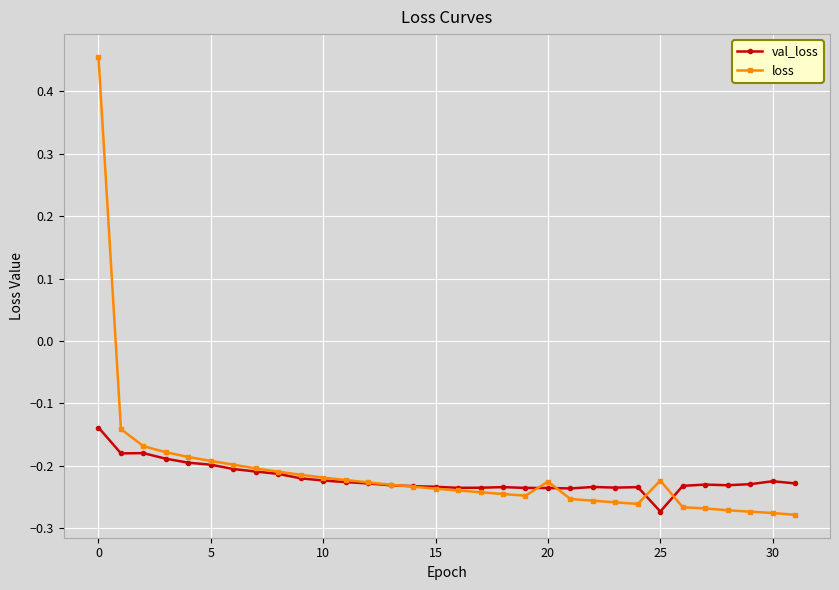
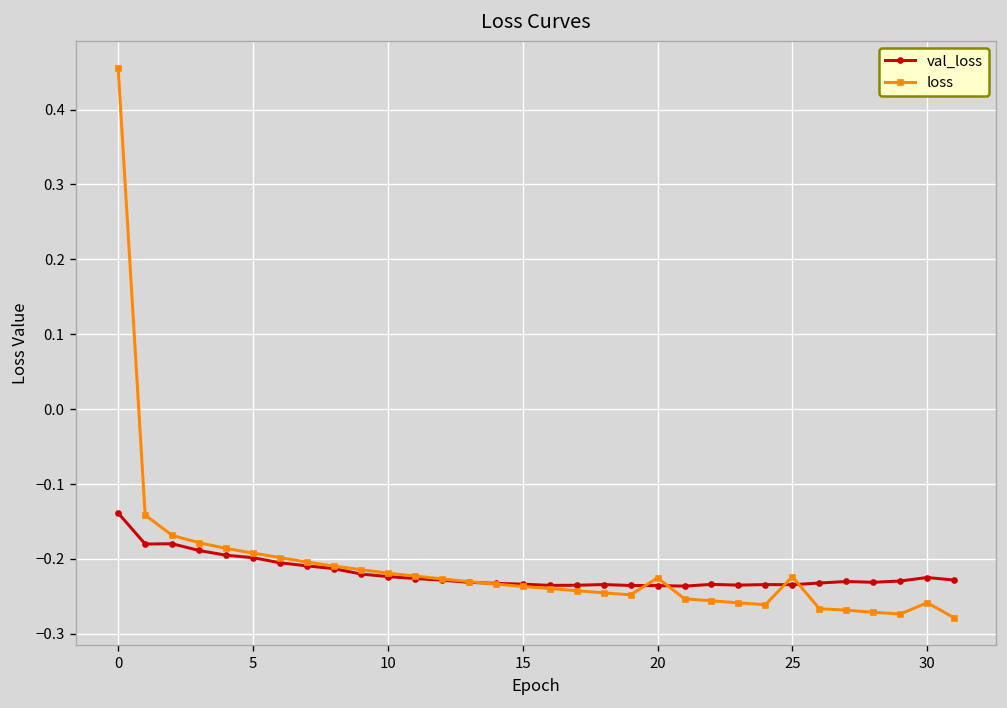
val_loss, 25: -0.27 -> -0.23
loss, 30: -0.28 -> -0.26
